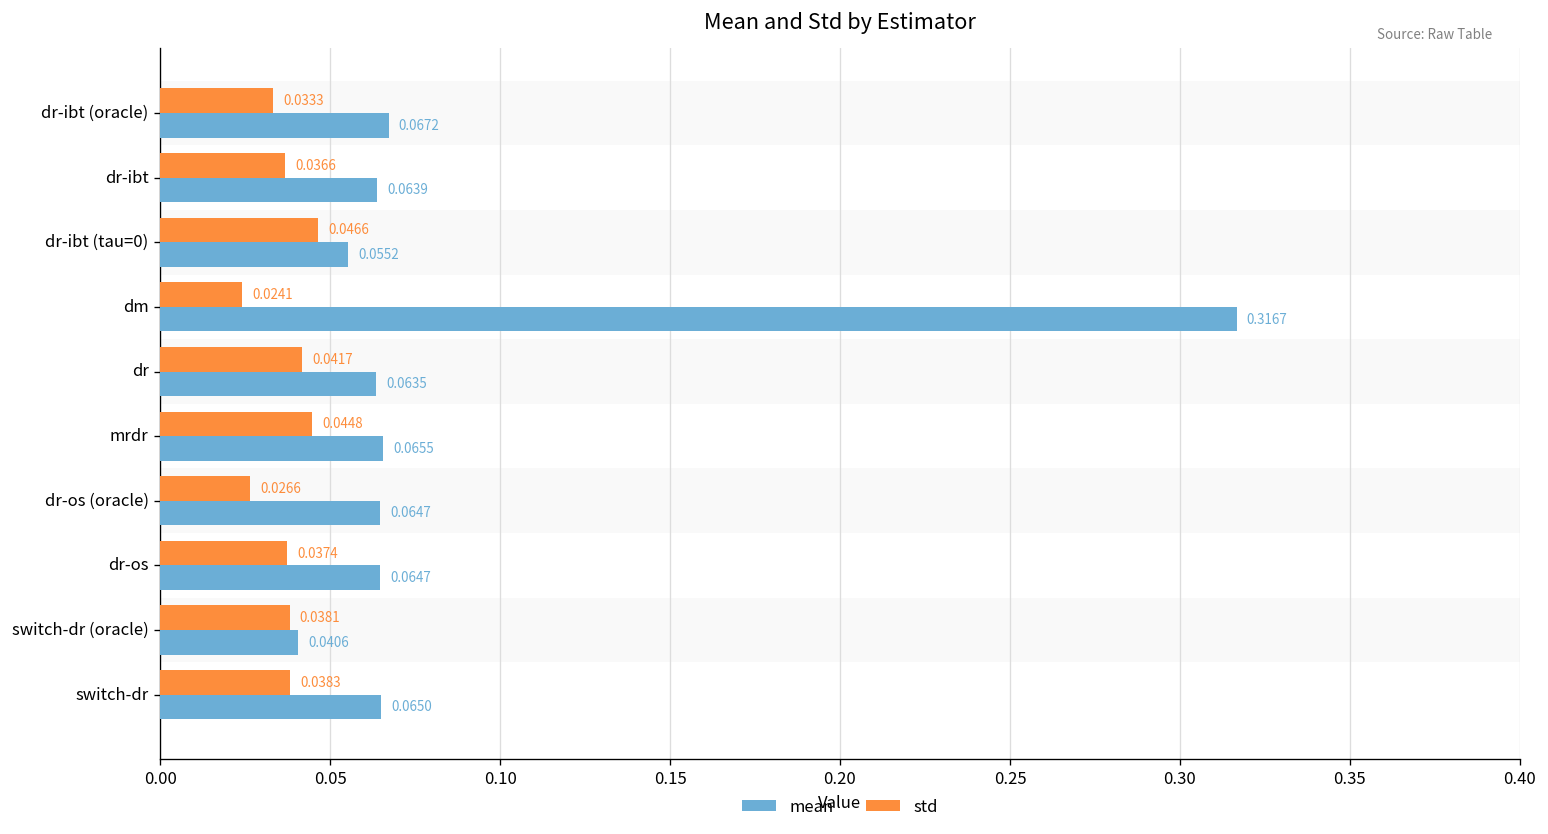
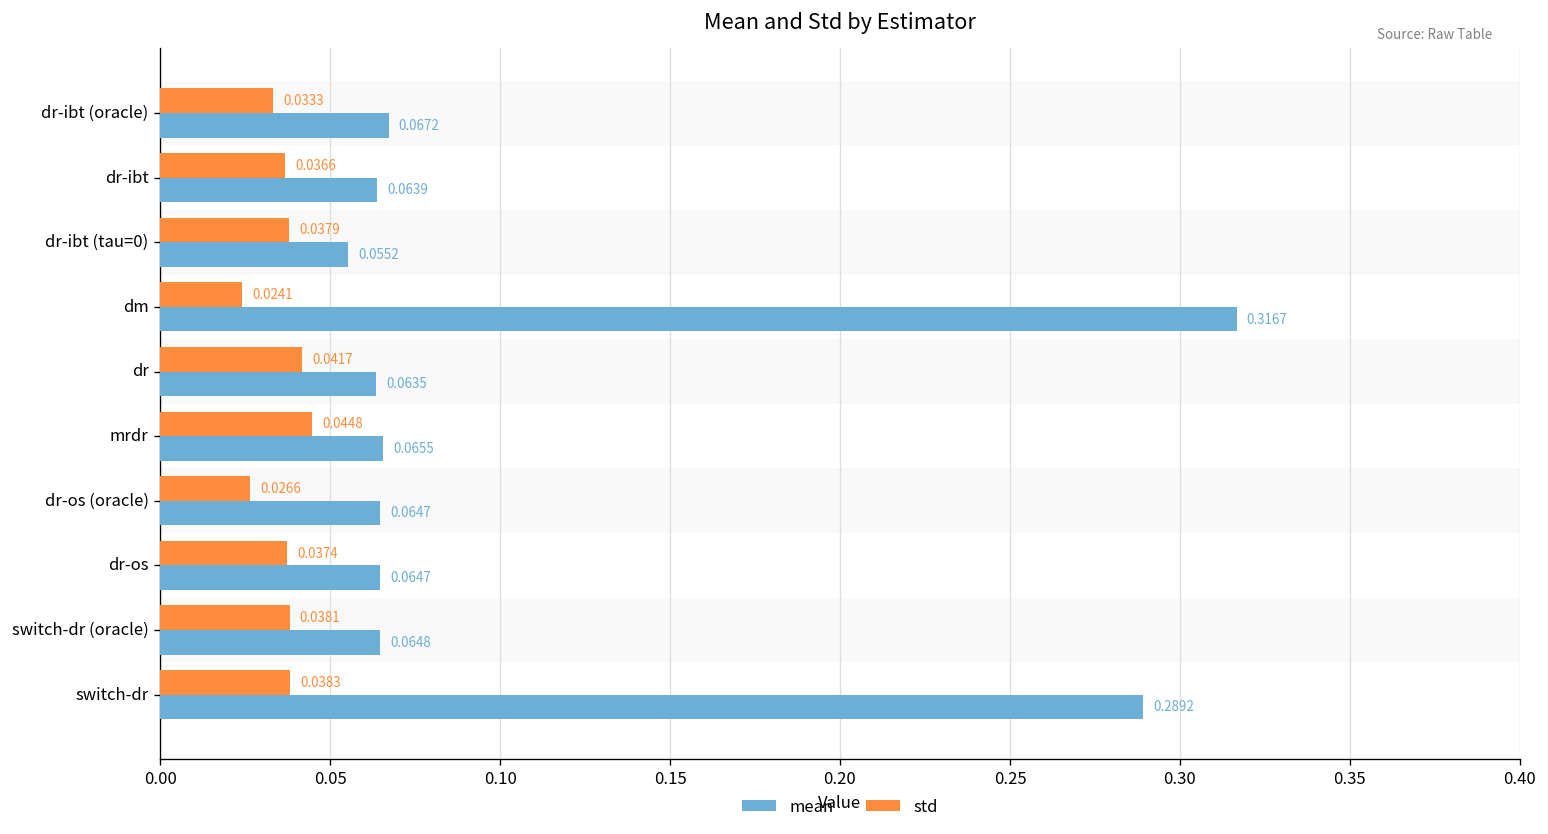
std, dr-ibt (tau=0): 0.0466 -> 0.0379
mean, switch-dr (oracle): 0.0406 -> 0.0648
mean, switch-dr: 0.0650 -> 0.2892
